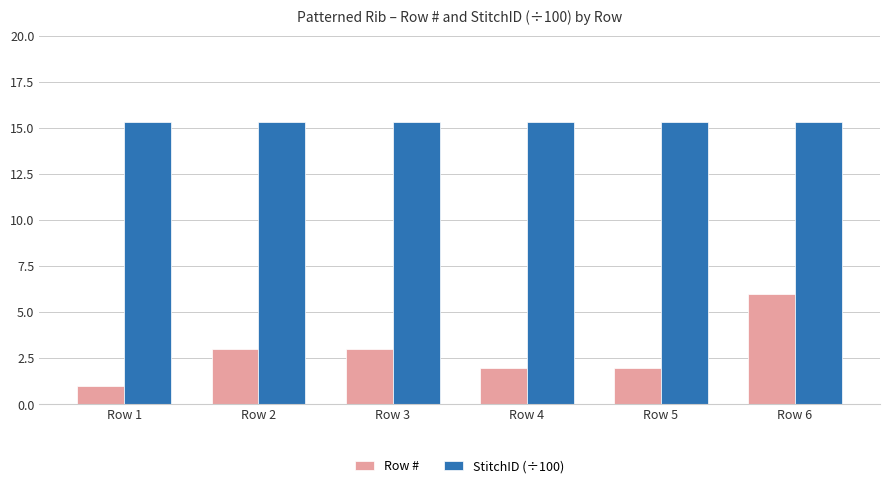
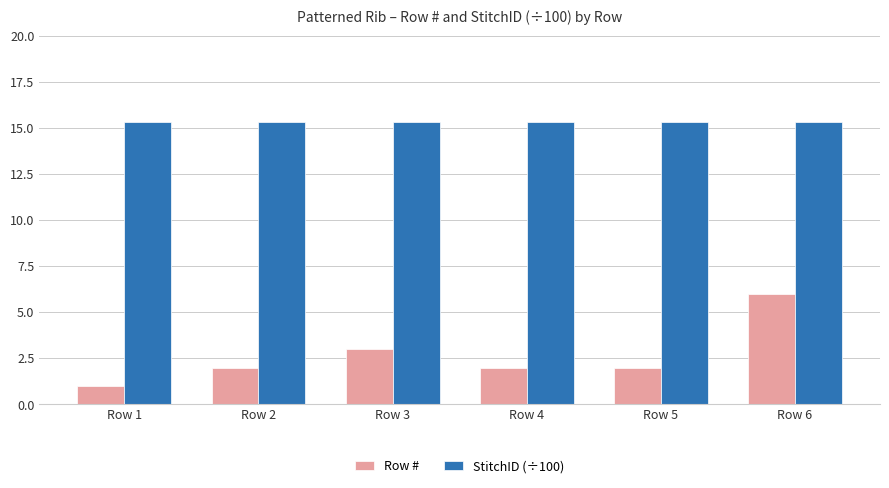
Row #, Row 2: 3 -> 2
